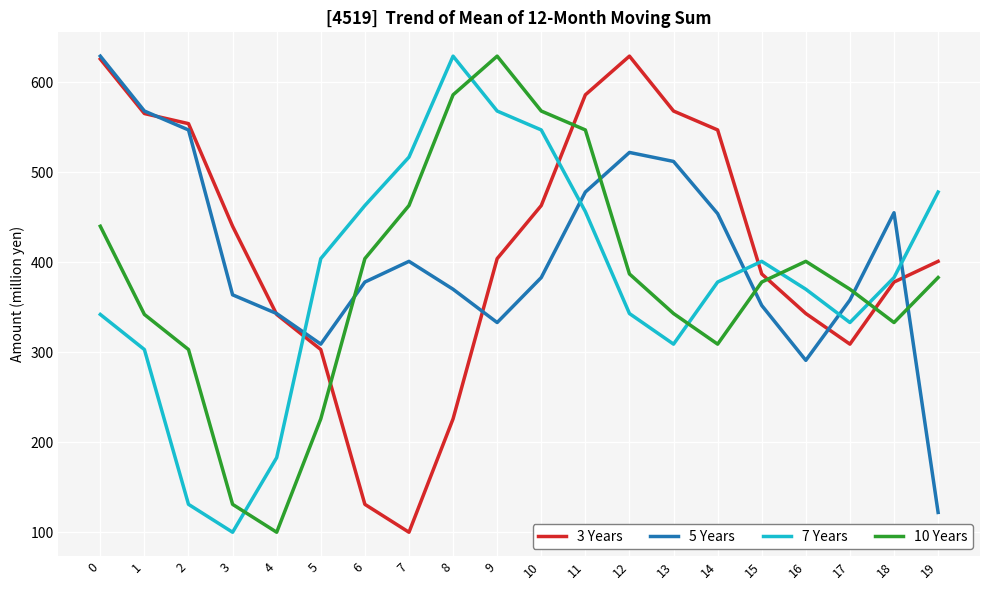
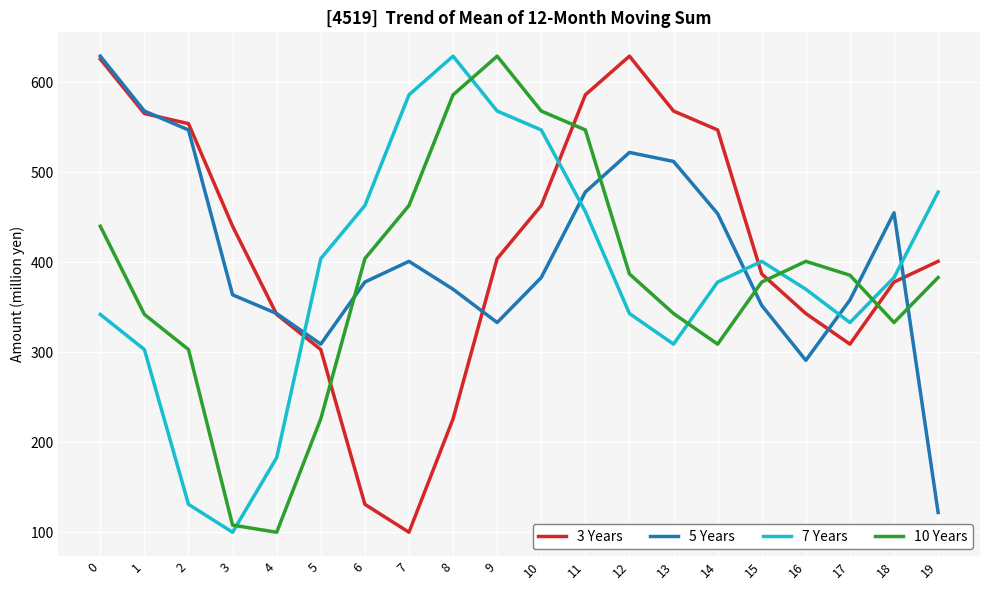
10 Years, 3: 130 -> 110
7 Years, 7: 520 -> 590
10 Years, 17: 370 -> 390
